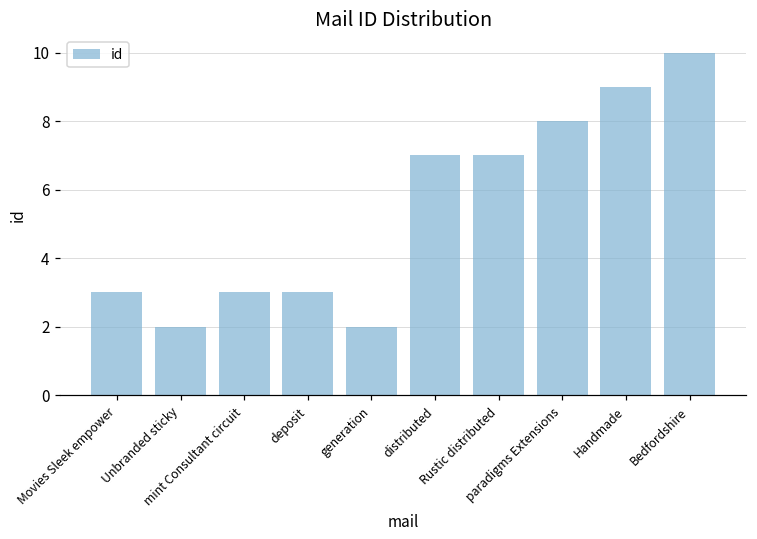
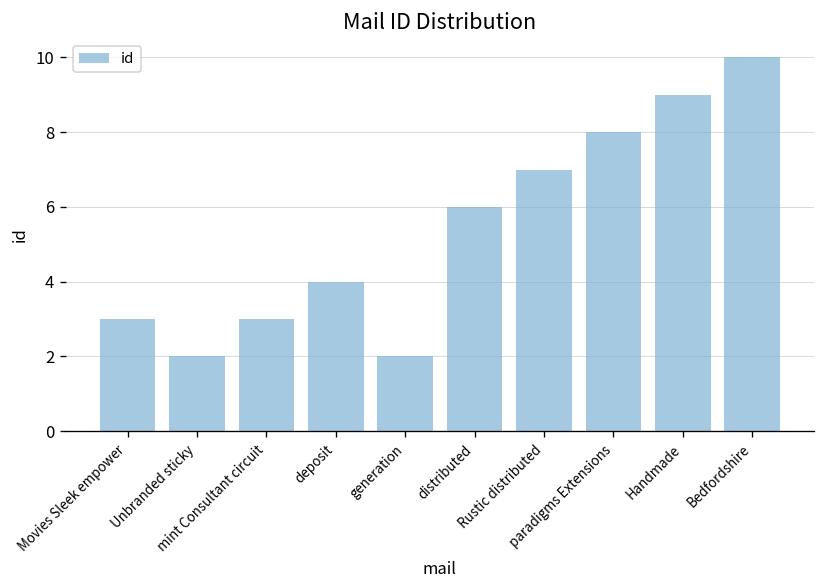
deposit: 3 -> 4
distributed: 7 -> 6
